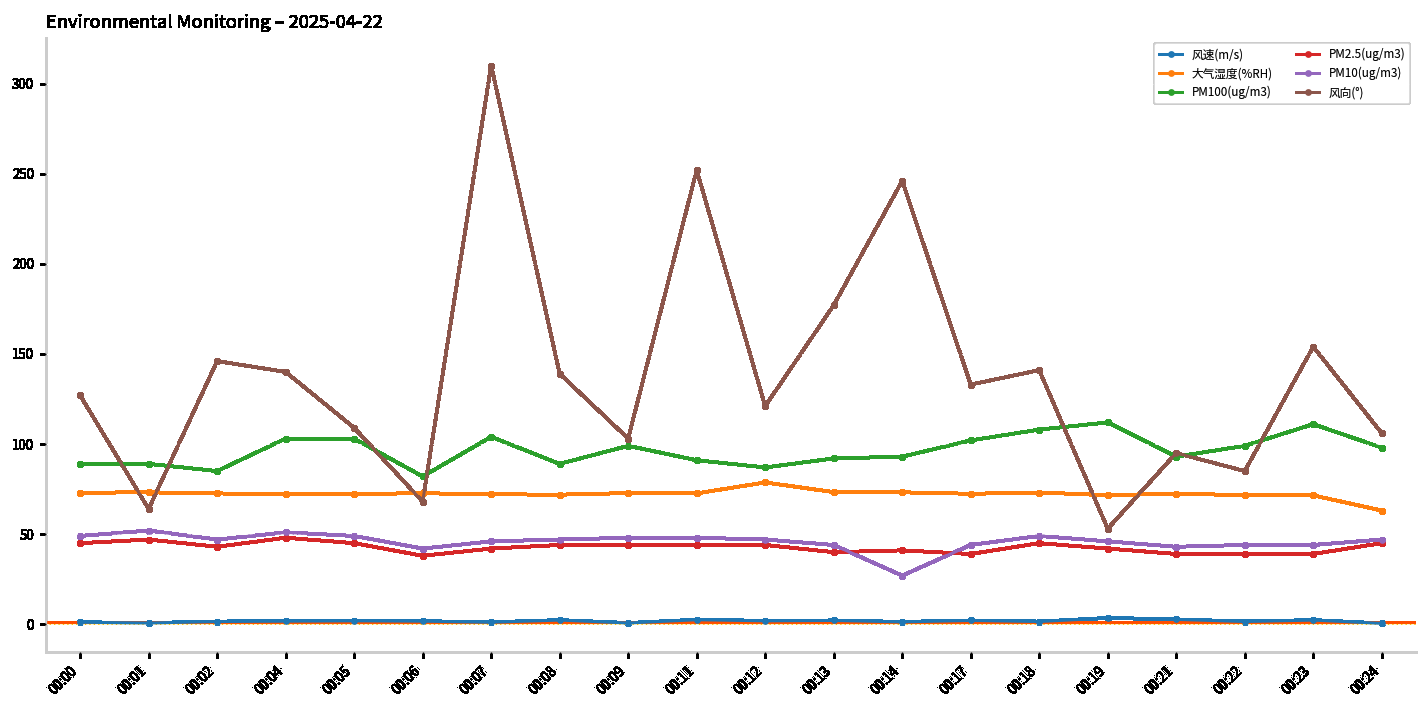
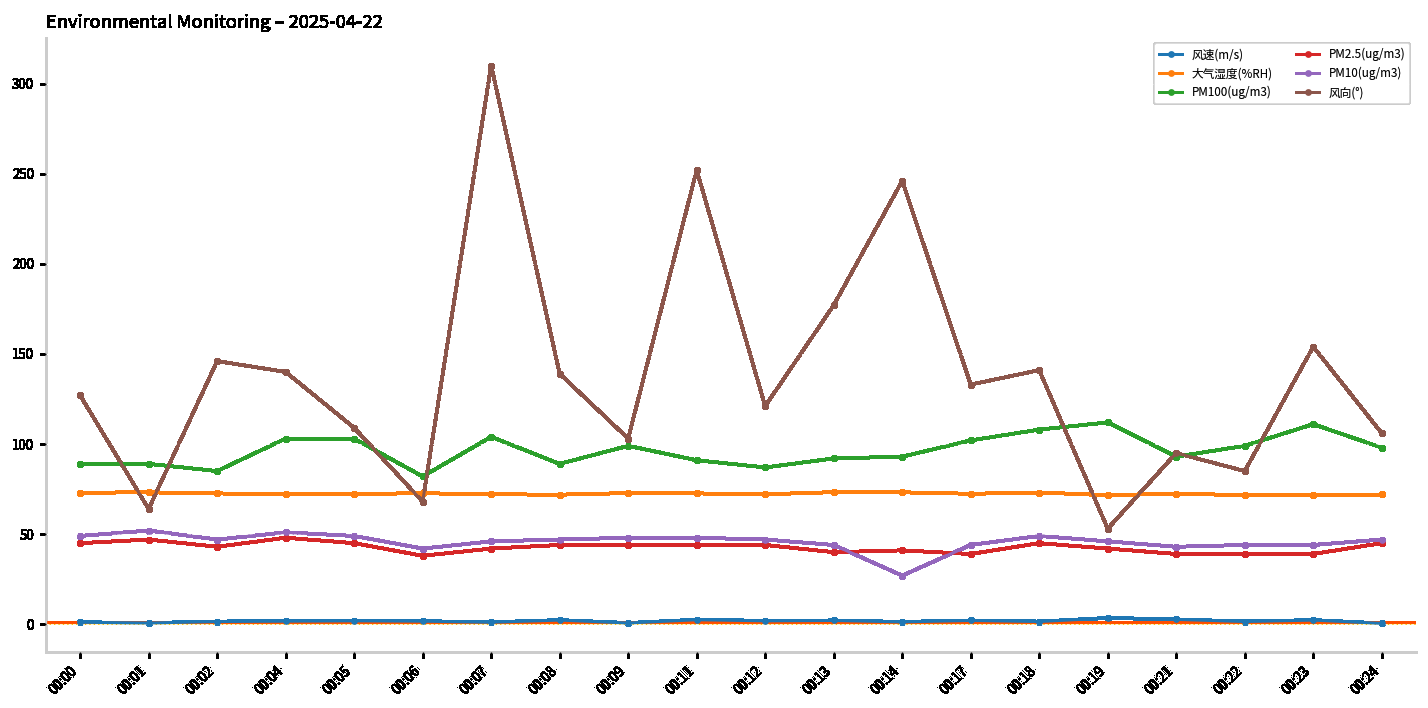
大气湿度(%RH), 00:12: 79 -> 72
大气湿度(%RH), 00:24: 63 -> 72
